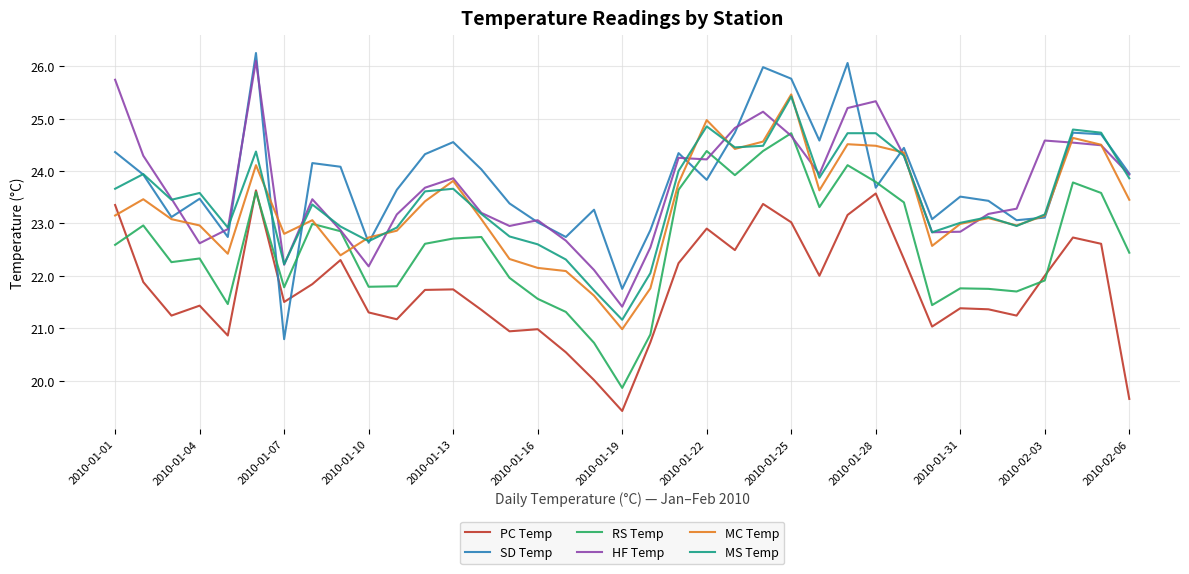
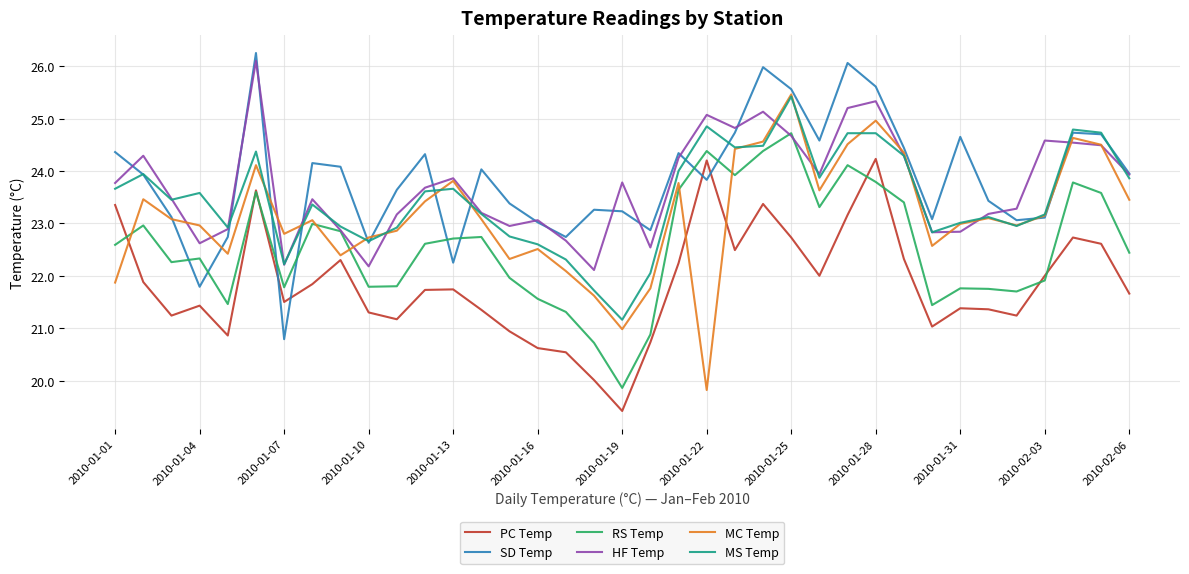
HF Temp, 2010-01-01: 25.7 -> 23.8
MC Temp, 2010-01-01: 23.2 -> 21.9
SD Temp, 2010-01-04: 23.5 -> 21.8
SD Temp, 2010-01-13: 24.6 -> 22.3
PC Temp, 2010-01-16: 21.0 -> 20.6
MC Temp, 2010-01-16: 22.2 -> 22.5
SD Temp, 2010-01-19: 21.8 -> 23.2
HF Temp, 2010-01-19: 21.4 -> 23.8
PC Temp, 2010-01-22: 22.9 -> 24.2
HF Temp, 2010-01-22: 24.2 -> 25.1
MC Temp, 2010-01-22: 25.0 -> 19.8
PC Temp, 2010-01-25: 23.0 -> 22.7
SD Temp, 2010-01-25: 25.8 -> 25.6
PC Temp, 2010-01-28: 23.6 -> 24.2
SD Temp, 2010-01-28: 23.7 -> 25.6
MC Temp, 2010-01-28: 24.5 -> 25.0
SD Temp, 2010-01-31: 23.5 -> 24.7
PC Temp, 2010-02-06: 19.7 -> 21.7
